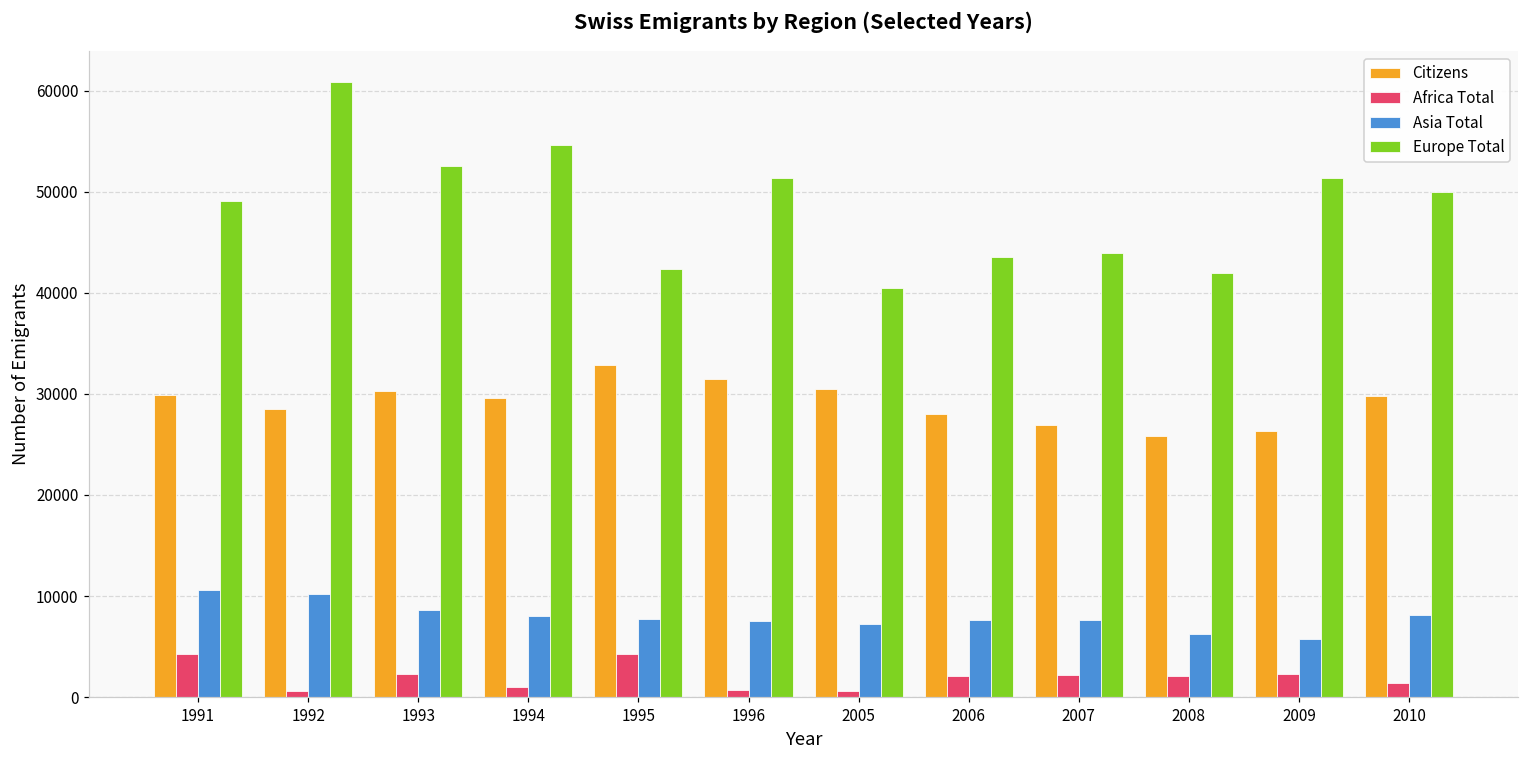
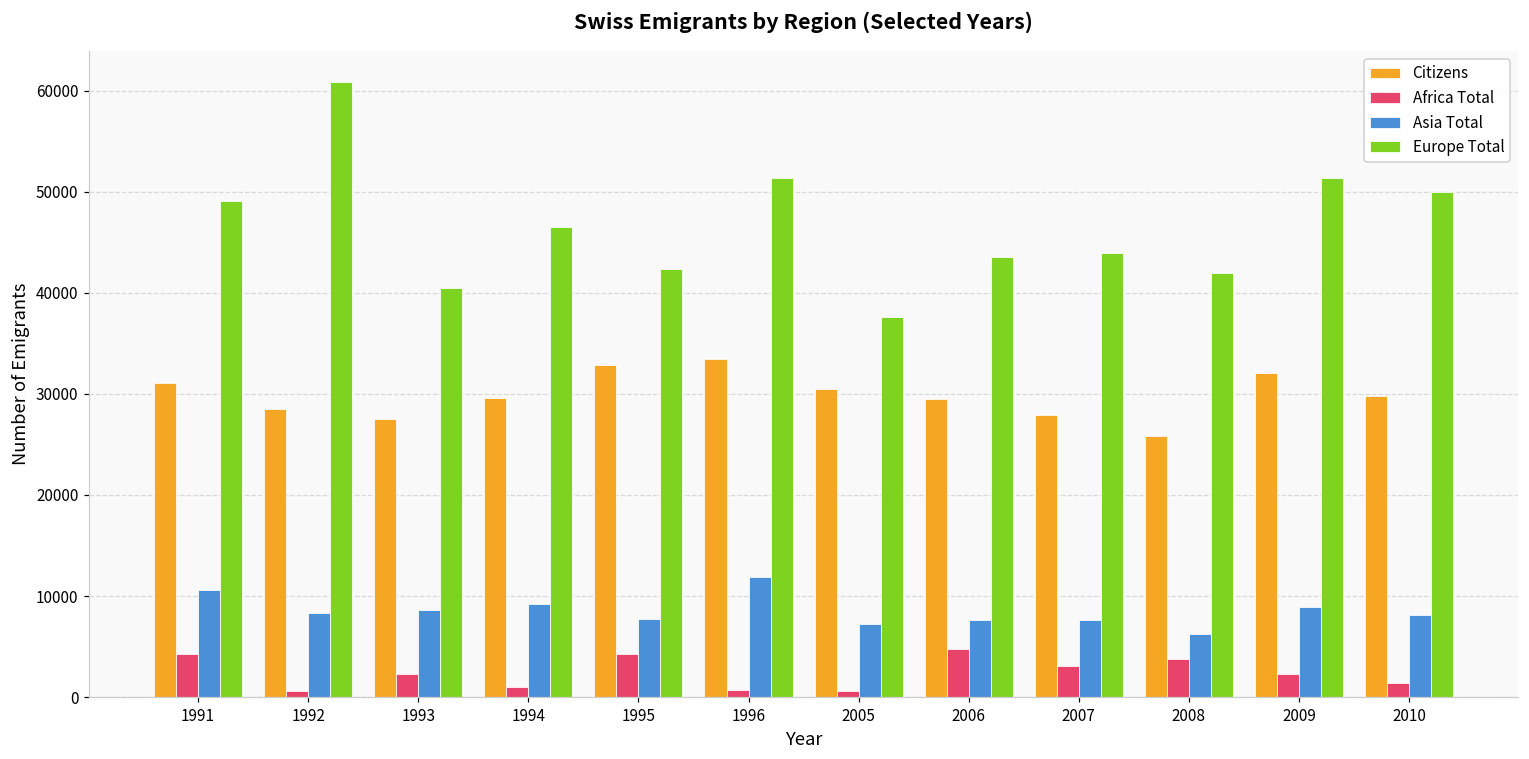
Citizens, 1991: 30000 -> 31000
Asia Total, 1992: 10000 -> 8000
Citizens, 1993: 30000 -> 27000
Europe Total, 1993: 53000 -> 41000
Asia Total, 1994: 8000 -> 9000
Europe Total, 1994: 55000 -> 47000
Citizens, 1996: 31000 -> 33000
Asia Total, 1996: 8000 -> 12000
Europe Total, 2005: 40000 -> 38000
Citizens, 2006: 28000 -> 29000
Africa Total, 2006: 2000 -> 5000
Citizens, 2007: 27000 -> 28000
Africa Total, 2007: 2000 -> 3000
Africa Total, 2008: 2000 -> 4000
Citizens, 2009: 26000 -> 32000
Asia Total, 2009: 6000 -> 9000
